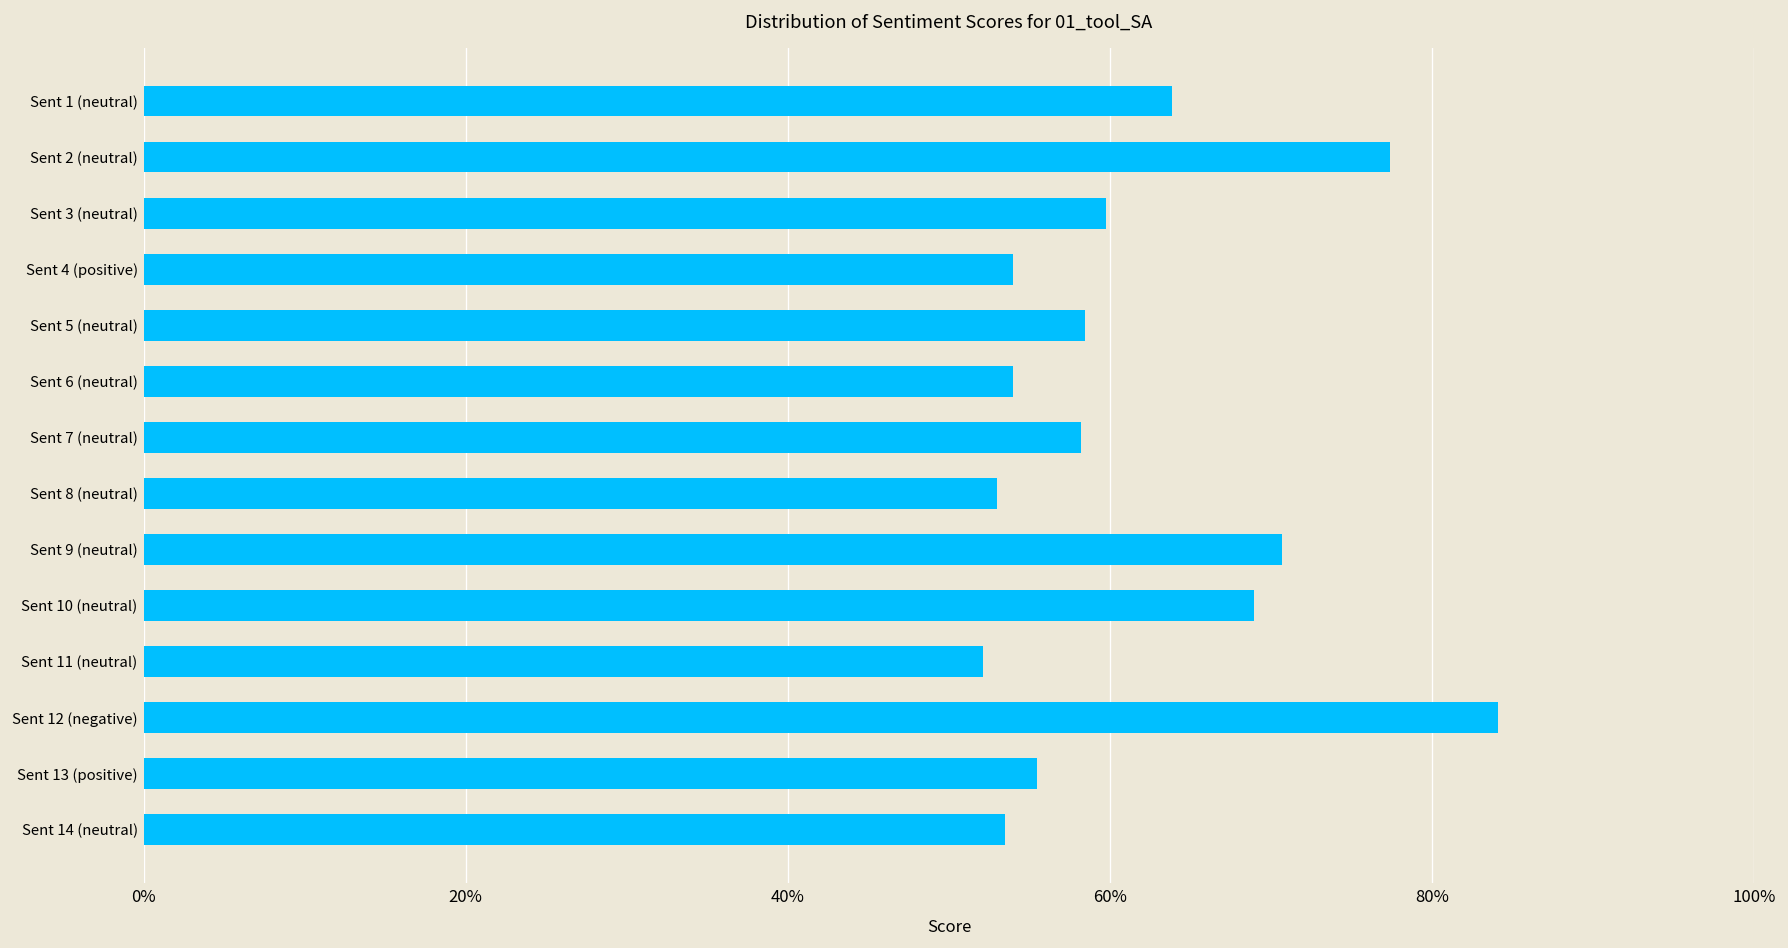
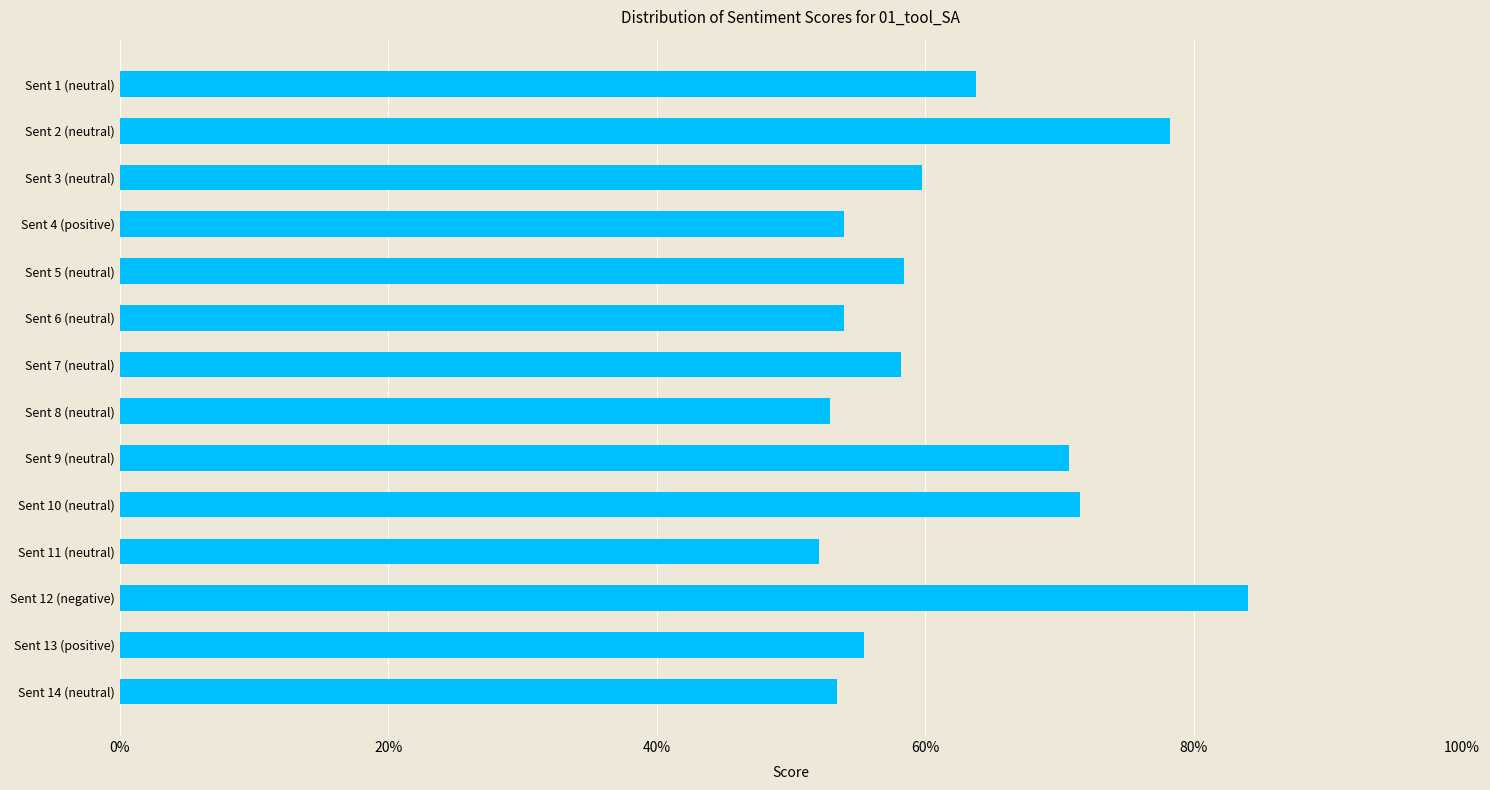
Sent 2 (neutral): 77.3% -> 78.2%
Sent 10 (neutral): 68.9% -> 71.5%
